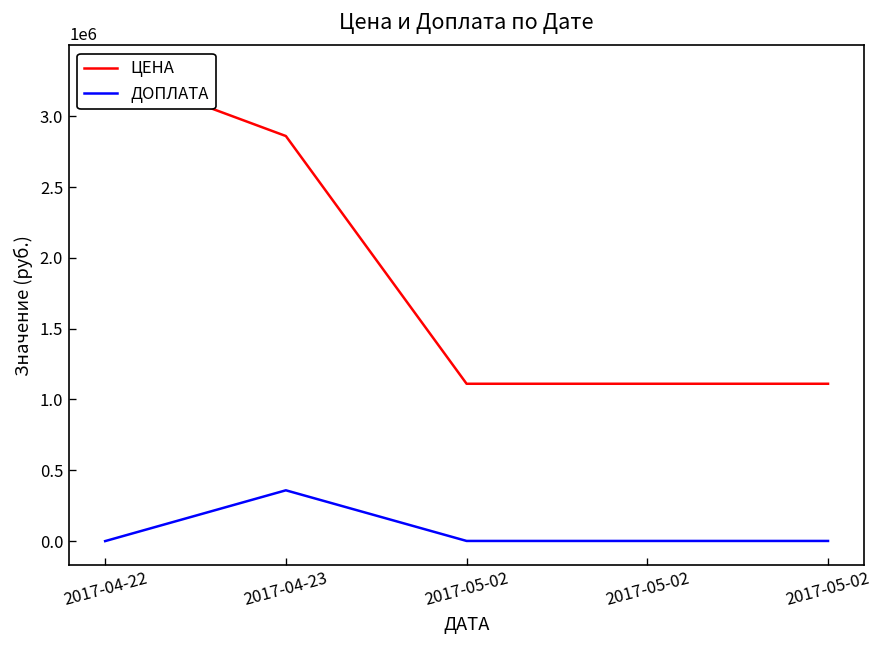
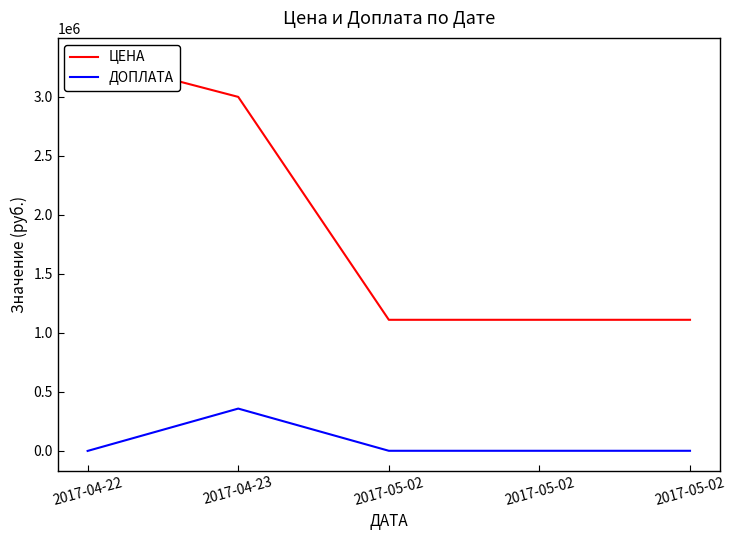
ЦЕНА, 2017-04-23: 2860000 -> 3000000
